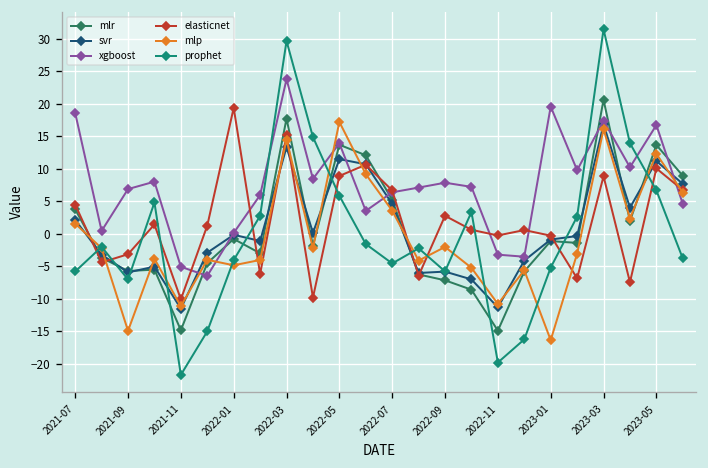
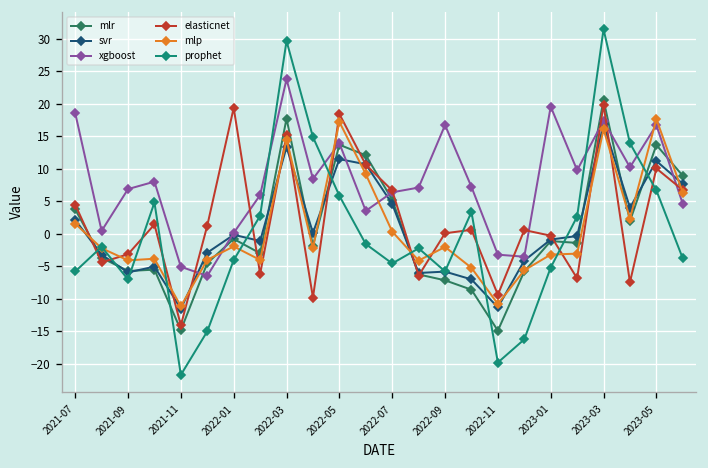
mlp, 2021-09: -15 -> -4
elasticnet, 2021-11: -10 -> -14
mlp, 2022-01: -5 -> -2
elasticnet, 2022-05: 9 -> 18
mlp, 2022-07: 4 -> 0
xgboost, 2022-09: 8 -> 17
elasticnet, 2022-09: 3 -> 0
elasticnet, 2022-11: 0 -> -9
mlp, 2023-01: -16 -> -3
elasticnet, 2023-03: 9 -> 20
mlp, 2023-05: 12 -> 18
